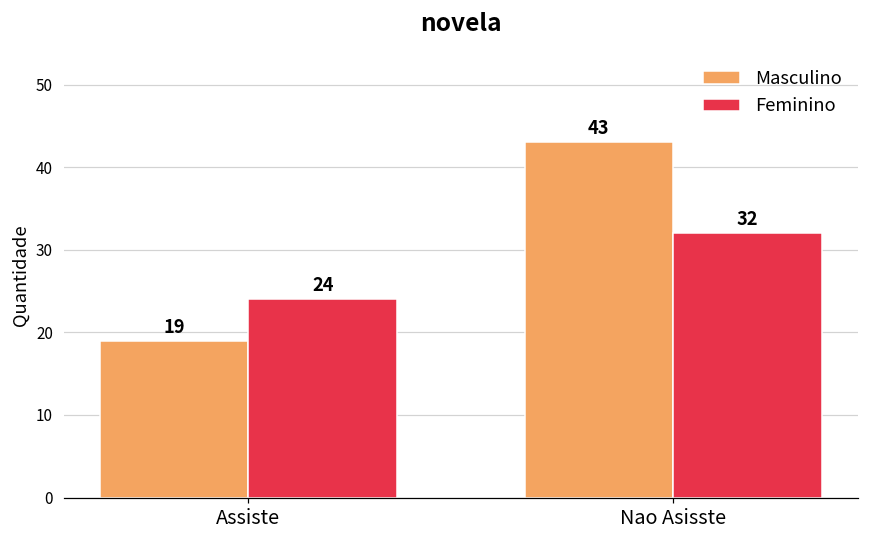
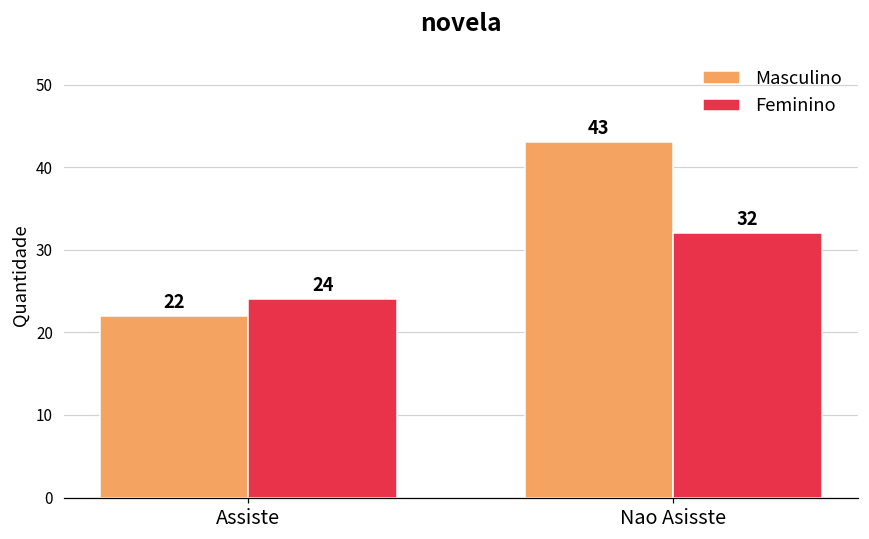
Masculino, Assiste: 19 -> 22
